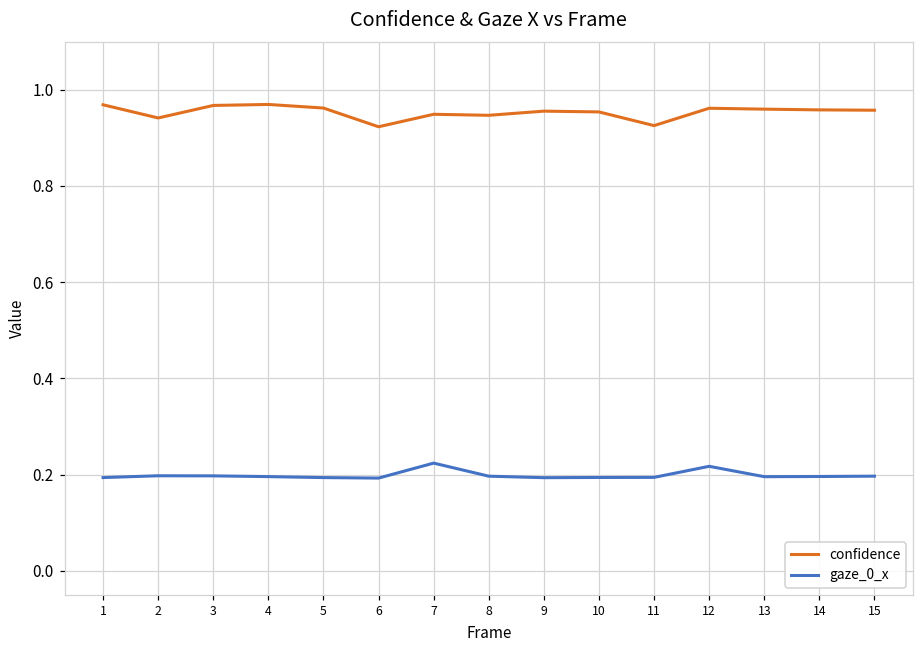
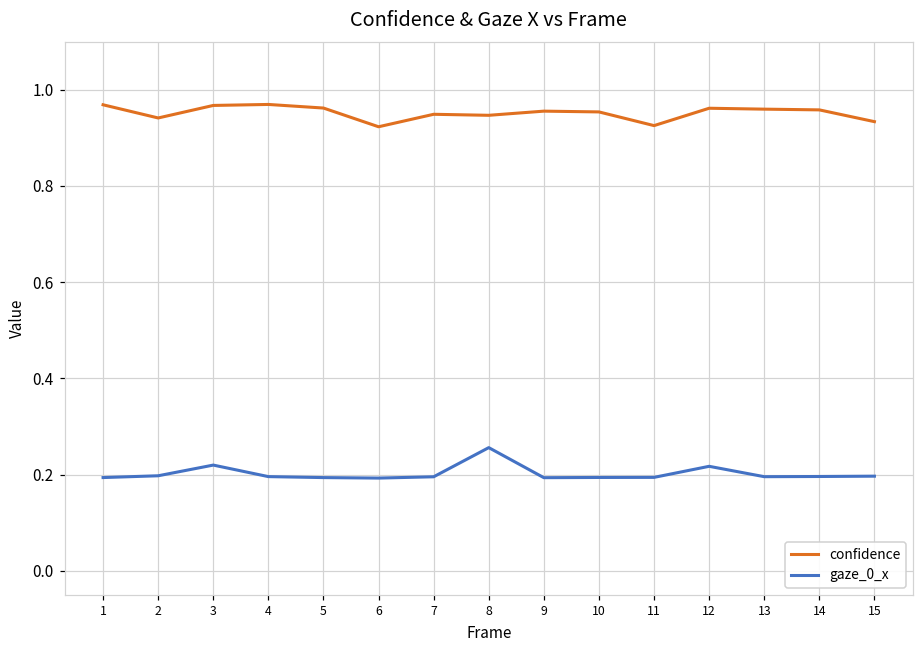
gaze_0_x, 3: 0.20 -> 0.22
gaze_0_x, 7: 0.22 -> 0.20
gaze_0_x, 8: 0.20 -> 0.26
confidence, 15: 0.96 -> 0.93
